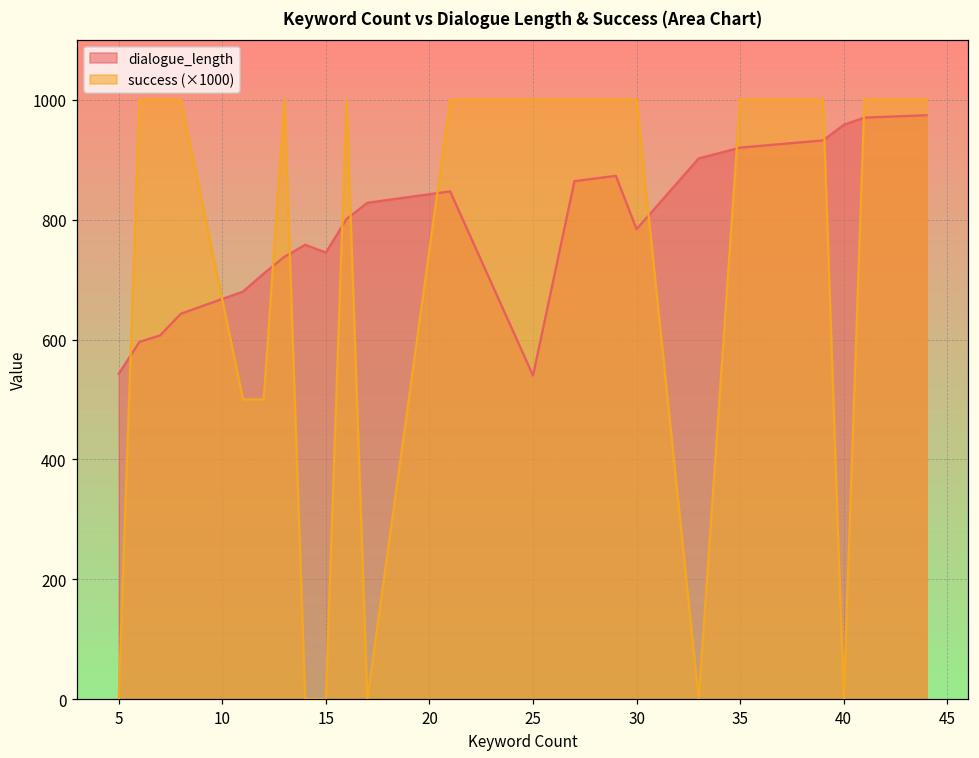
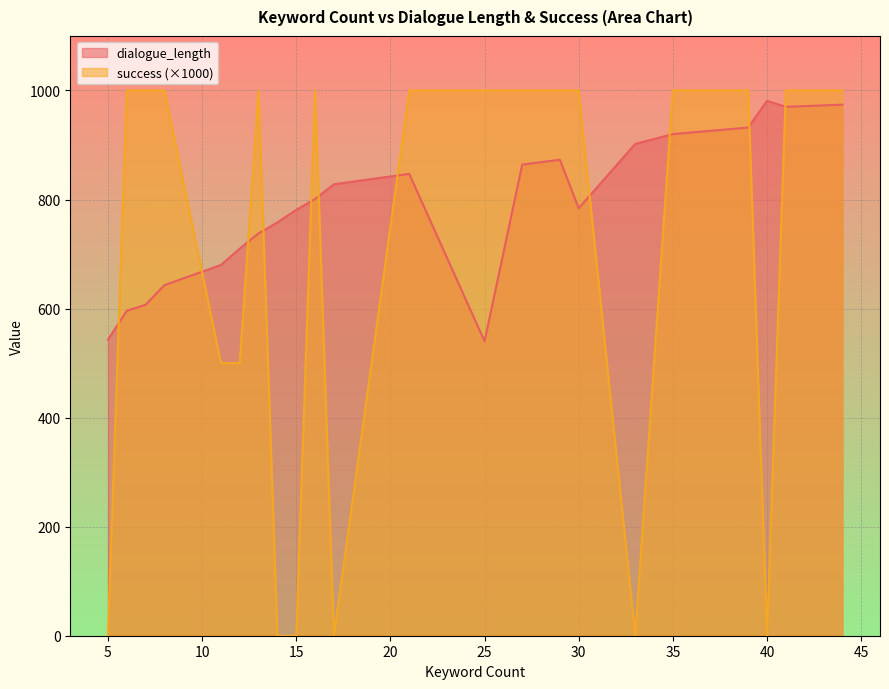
dialogue_length, 15: 750 -> 780
dialogue_length, 40: 960 -> 980
